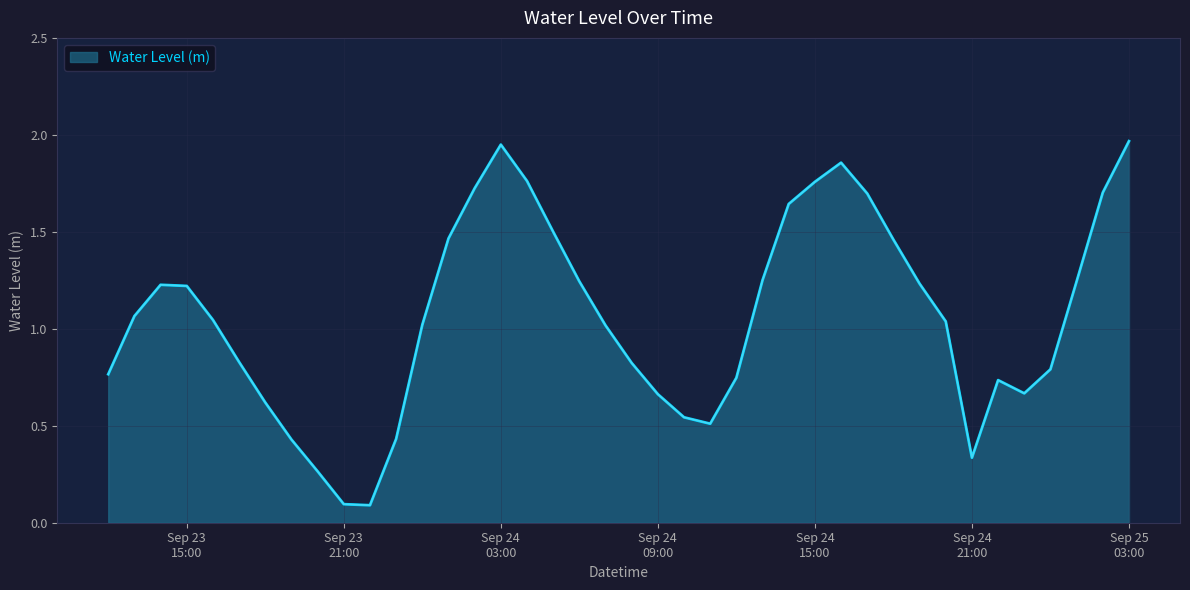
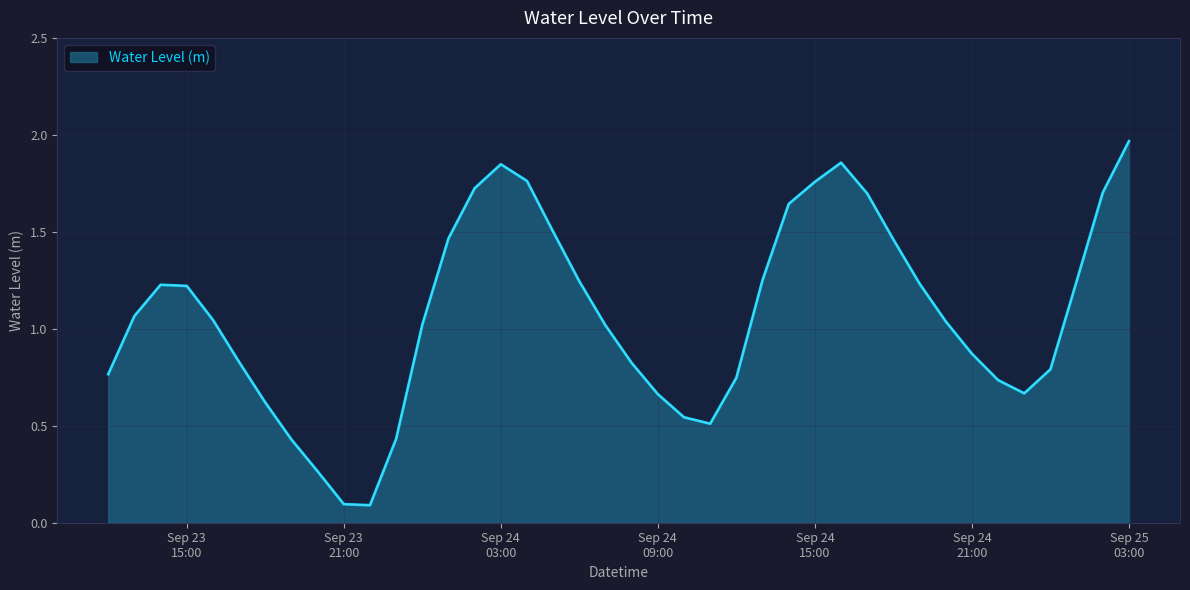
Sep 24 03:00: 1.95 -> 1.85
Sep 24 21:00: 0.34 -> 0.87
